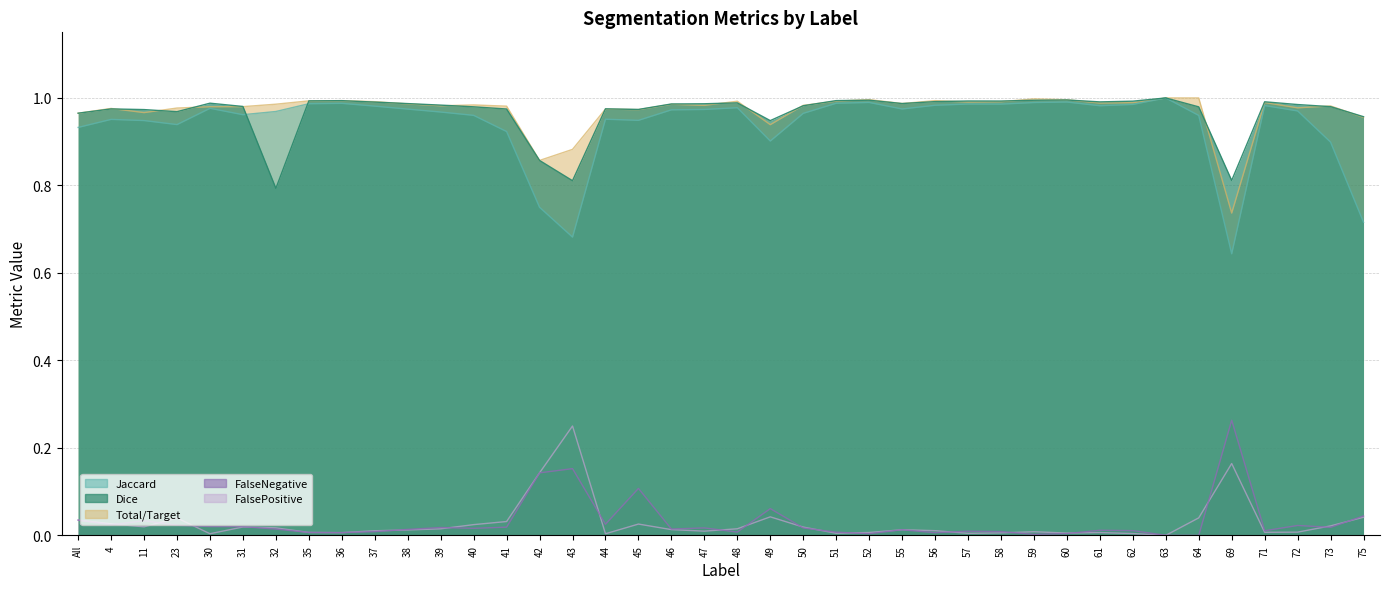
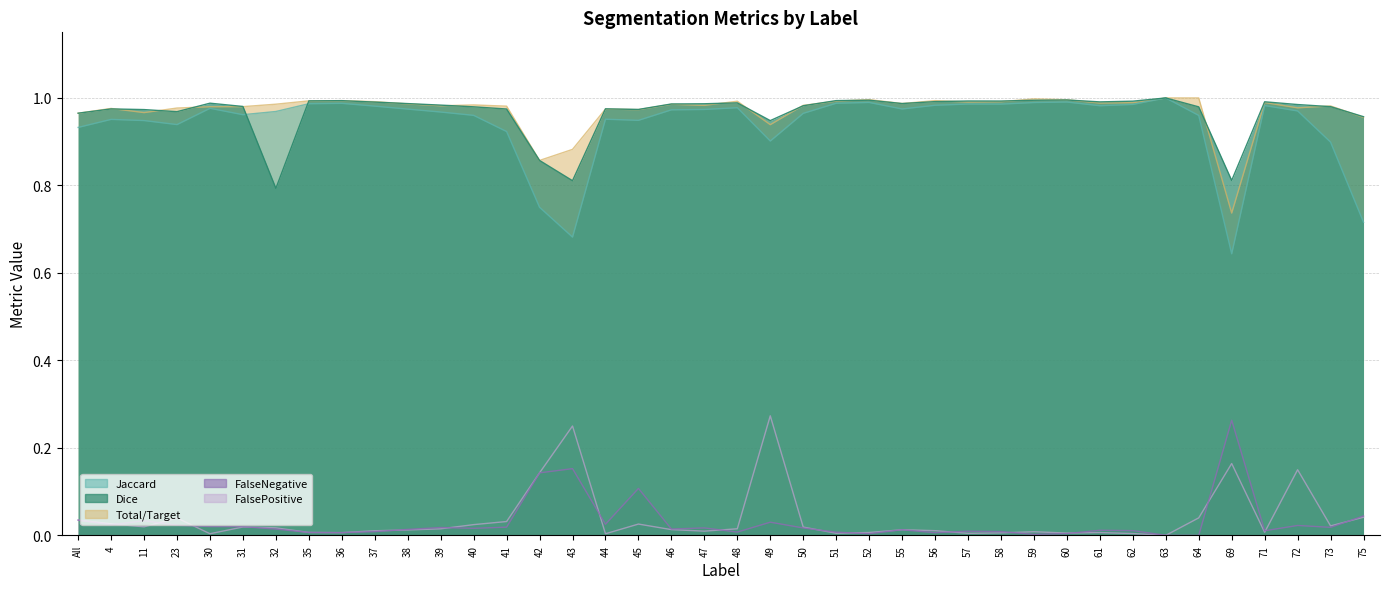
FalsePositive, 49: 0.04 -> 0.27
FalseNegative, 49: 0.06 -> 0.03
FalsePositive, 72: 0.01 -> 0.15
